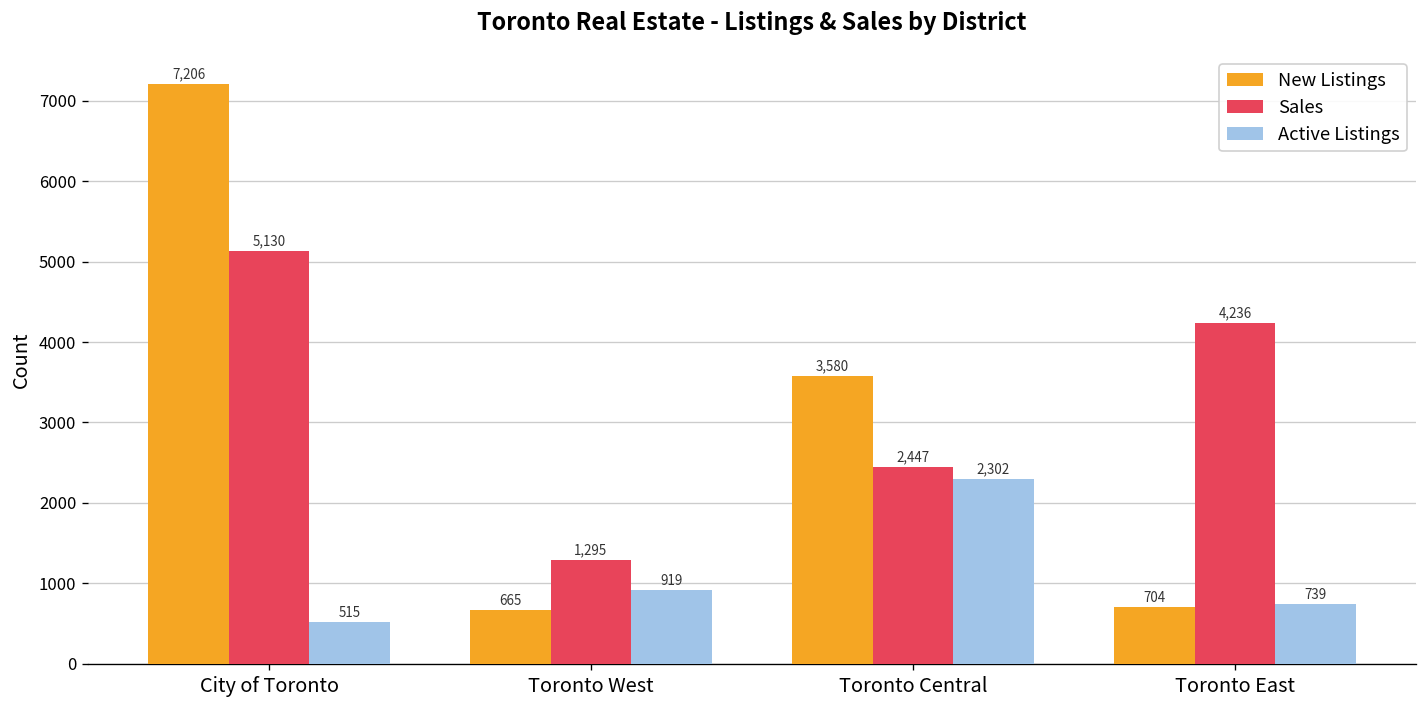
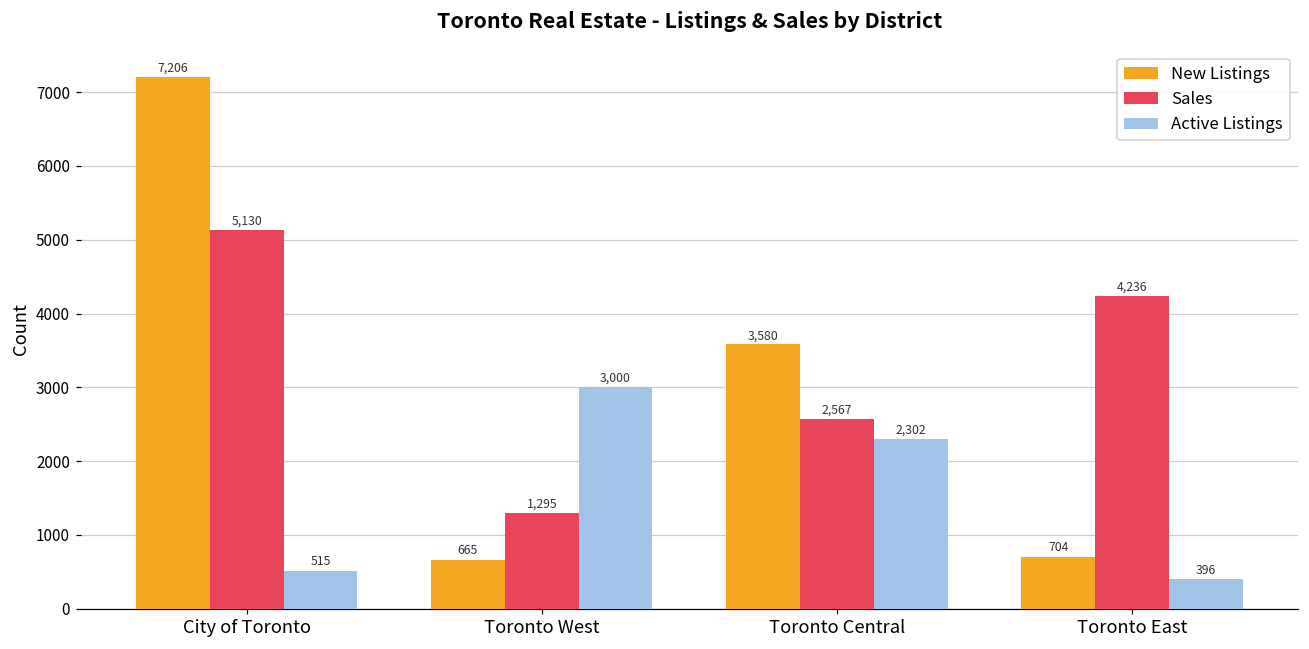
Active Listings, Toronto West: 919 -> 3,000
Sales, Toronto Central: 2,447 -> 2,567
Active Listings, Toronto East: 739 -> 396
